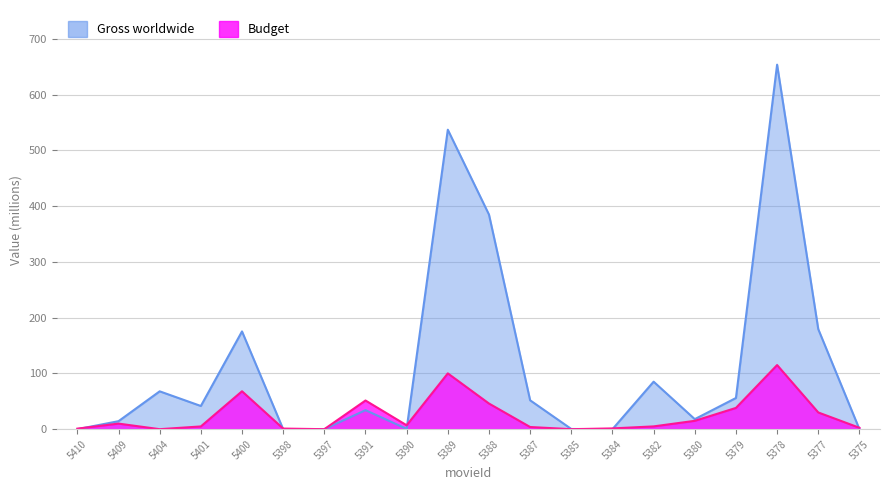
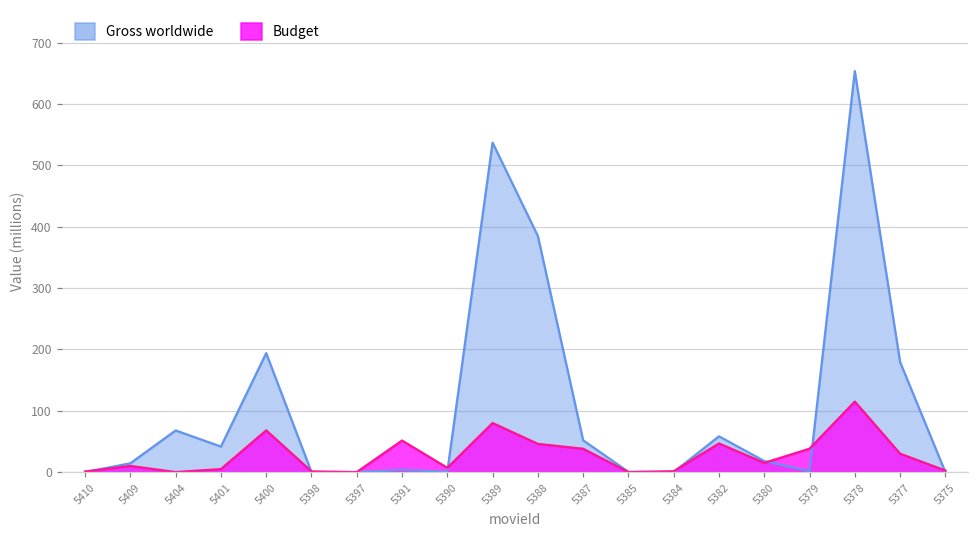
Gross worldwide, 5400: 180 -> 190
Gross worldwide, 5391: 30 -> 0
Budget, 5389: 100 -> 80
Budget, 5387: 0 -> 40
Gross worldwide, 5382: 90 -> 60
Budget, 5382: 10 -> 50
Gross worldwide, 5379: 60 -> 0
